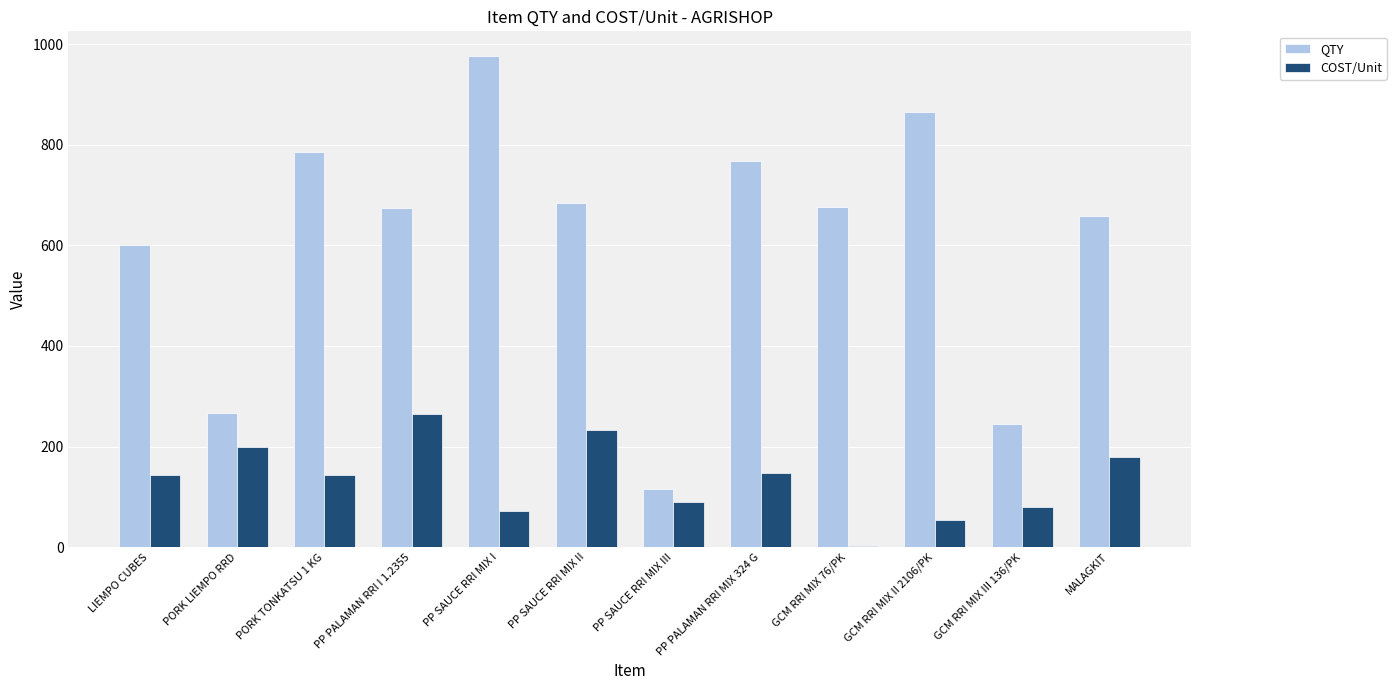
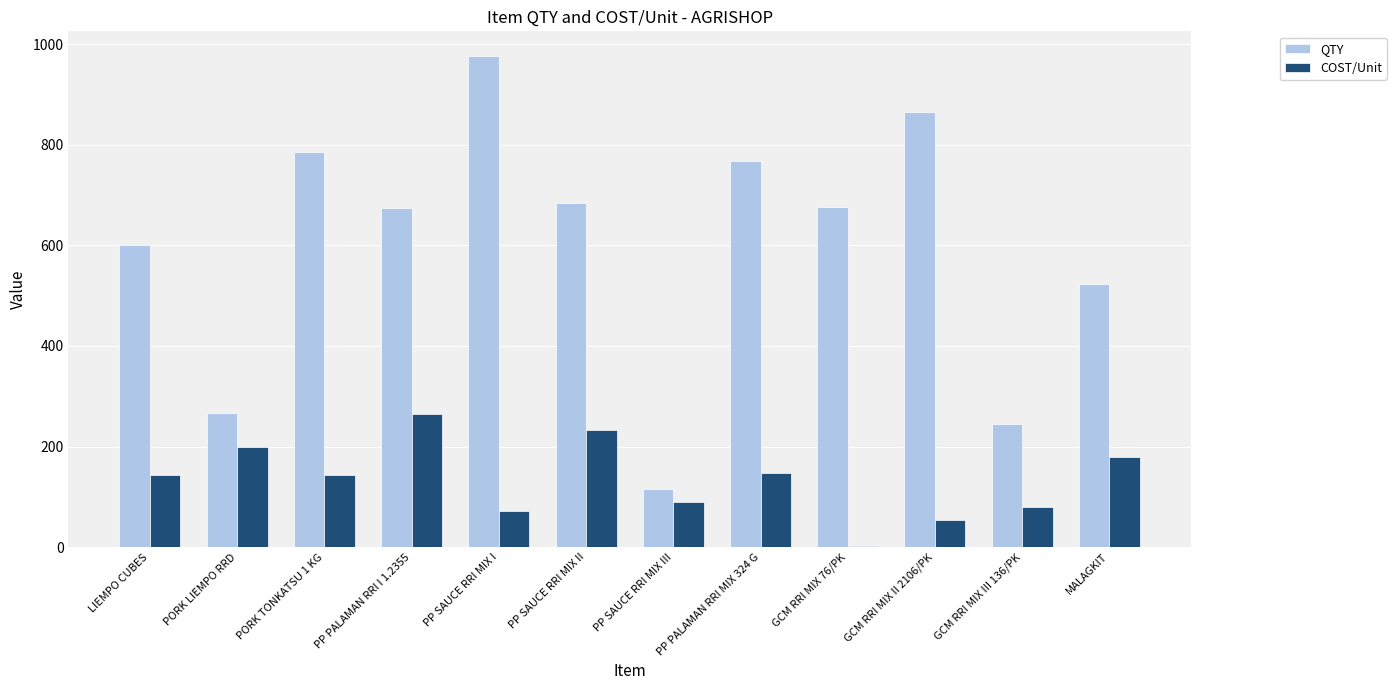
QTY, MALAGKIT: 660 -> 520
